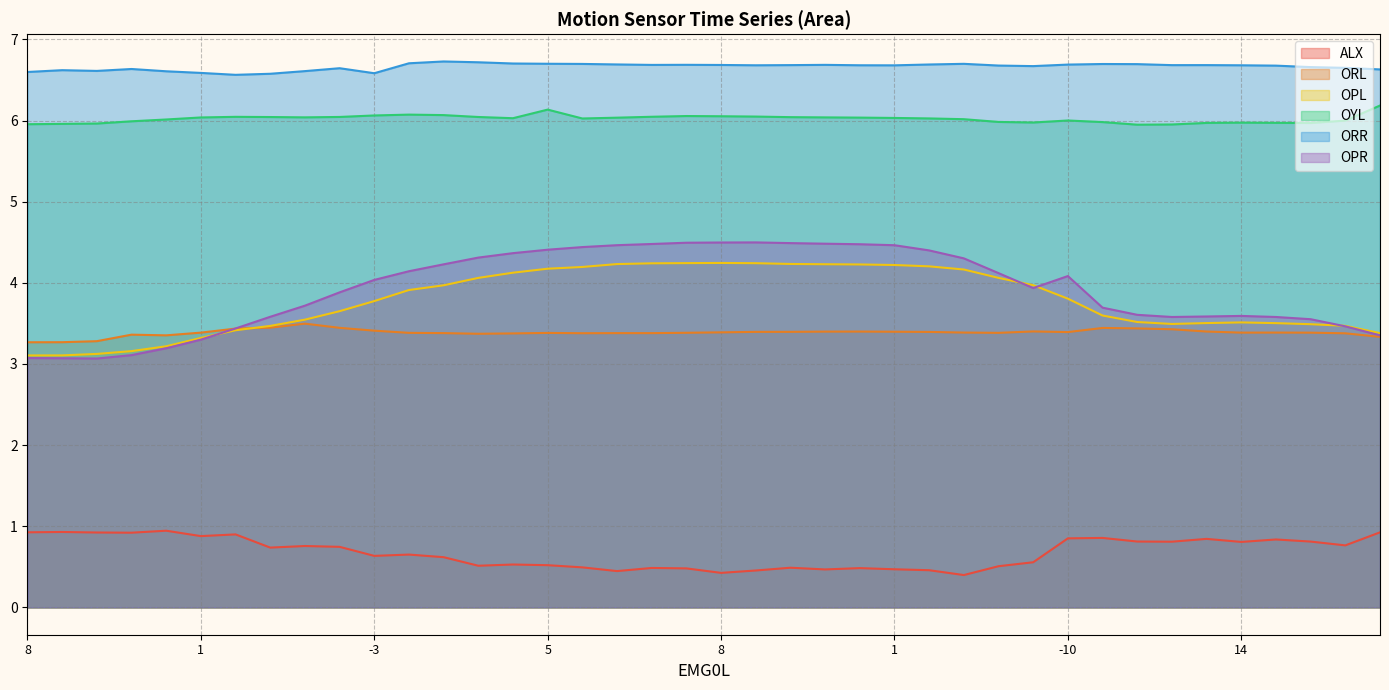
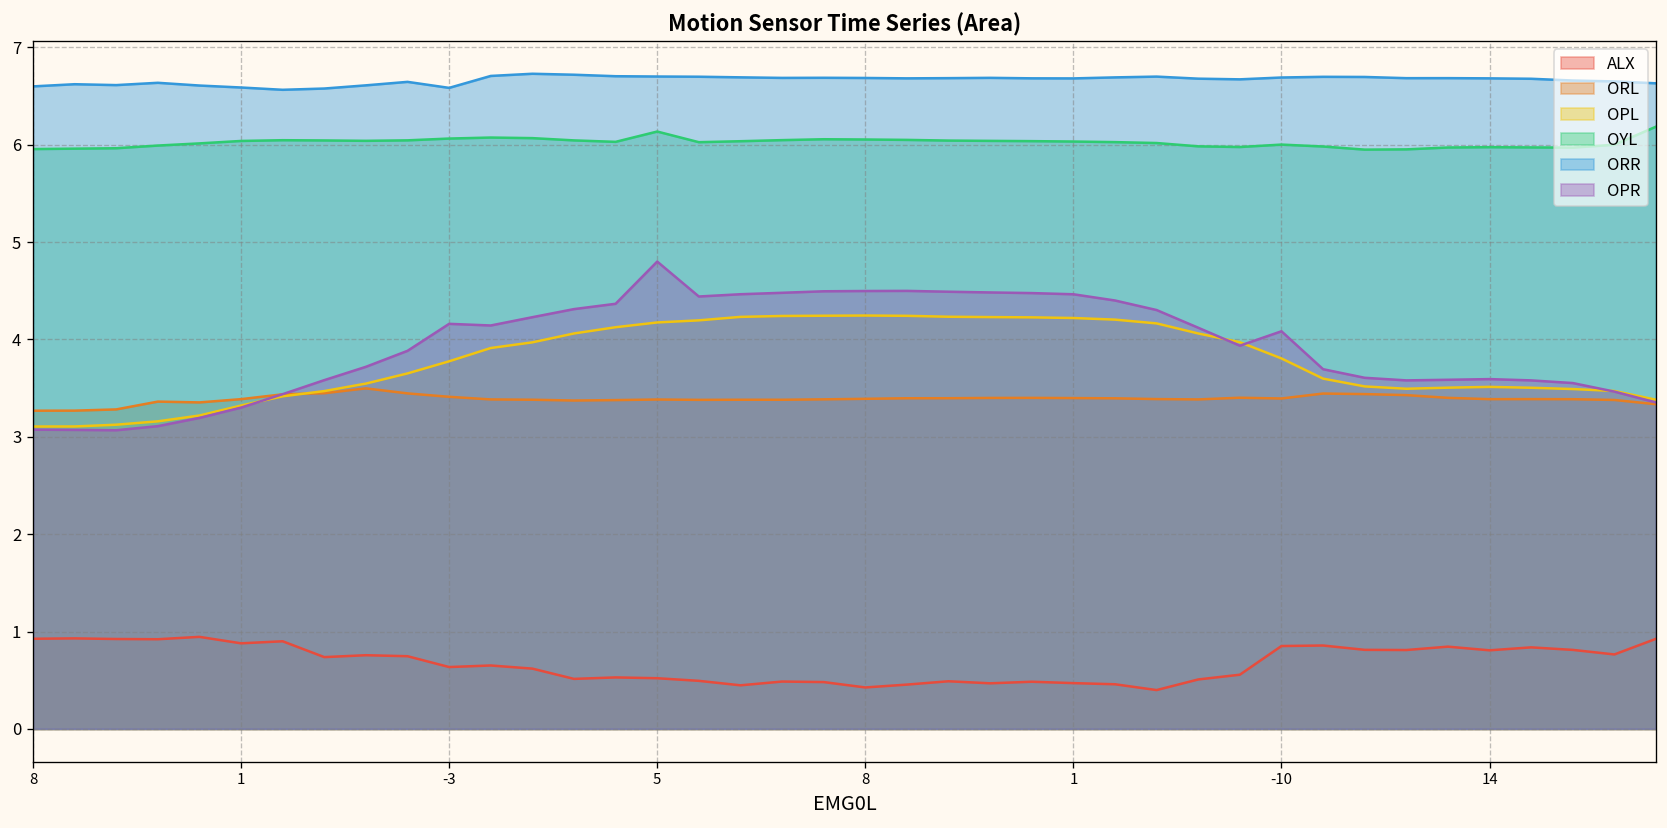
OPR, -3: 4.0 -> 4.2
OPR, 5: 4.4 -> 4.8
